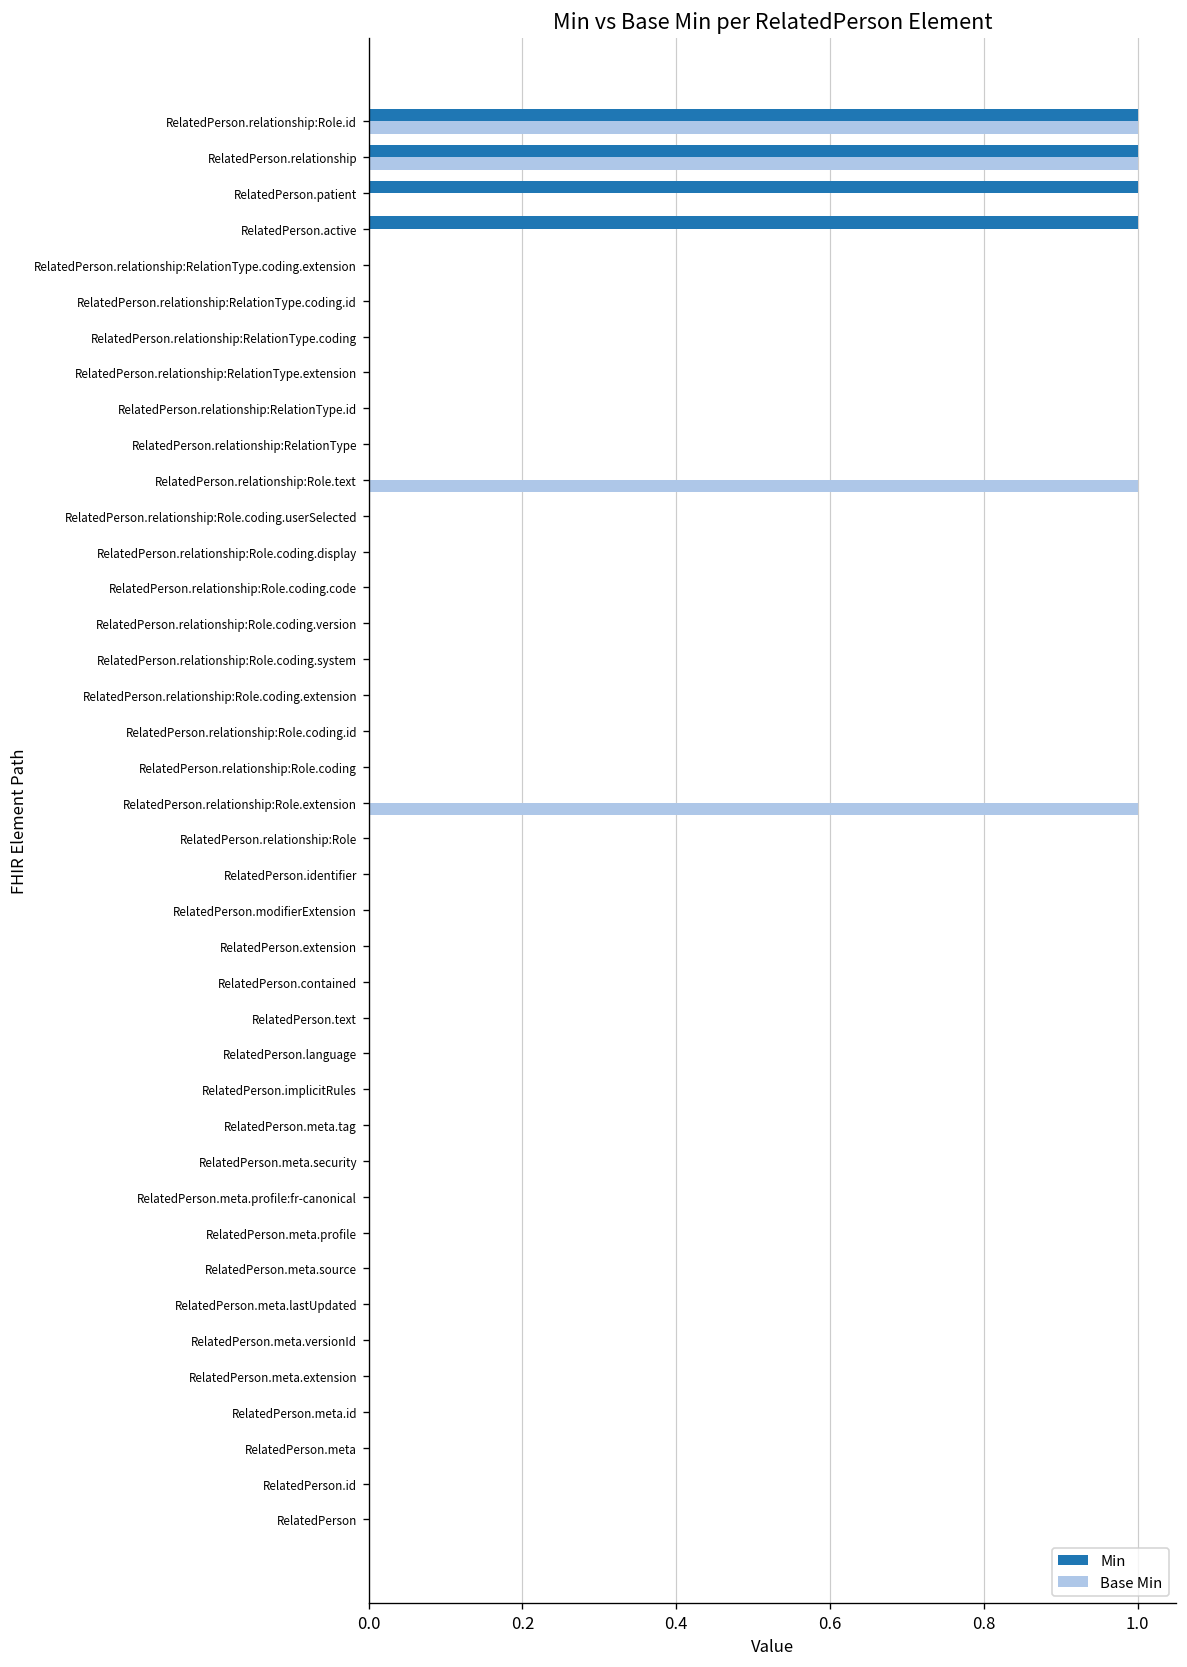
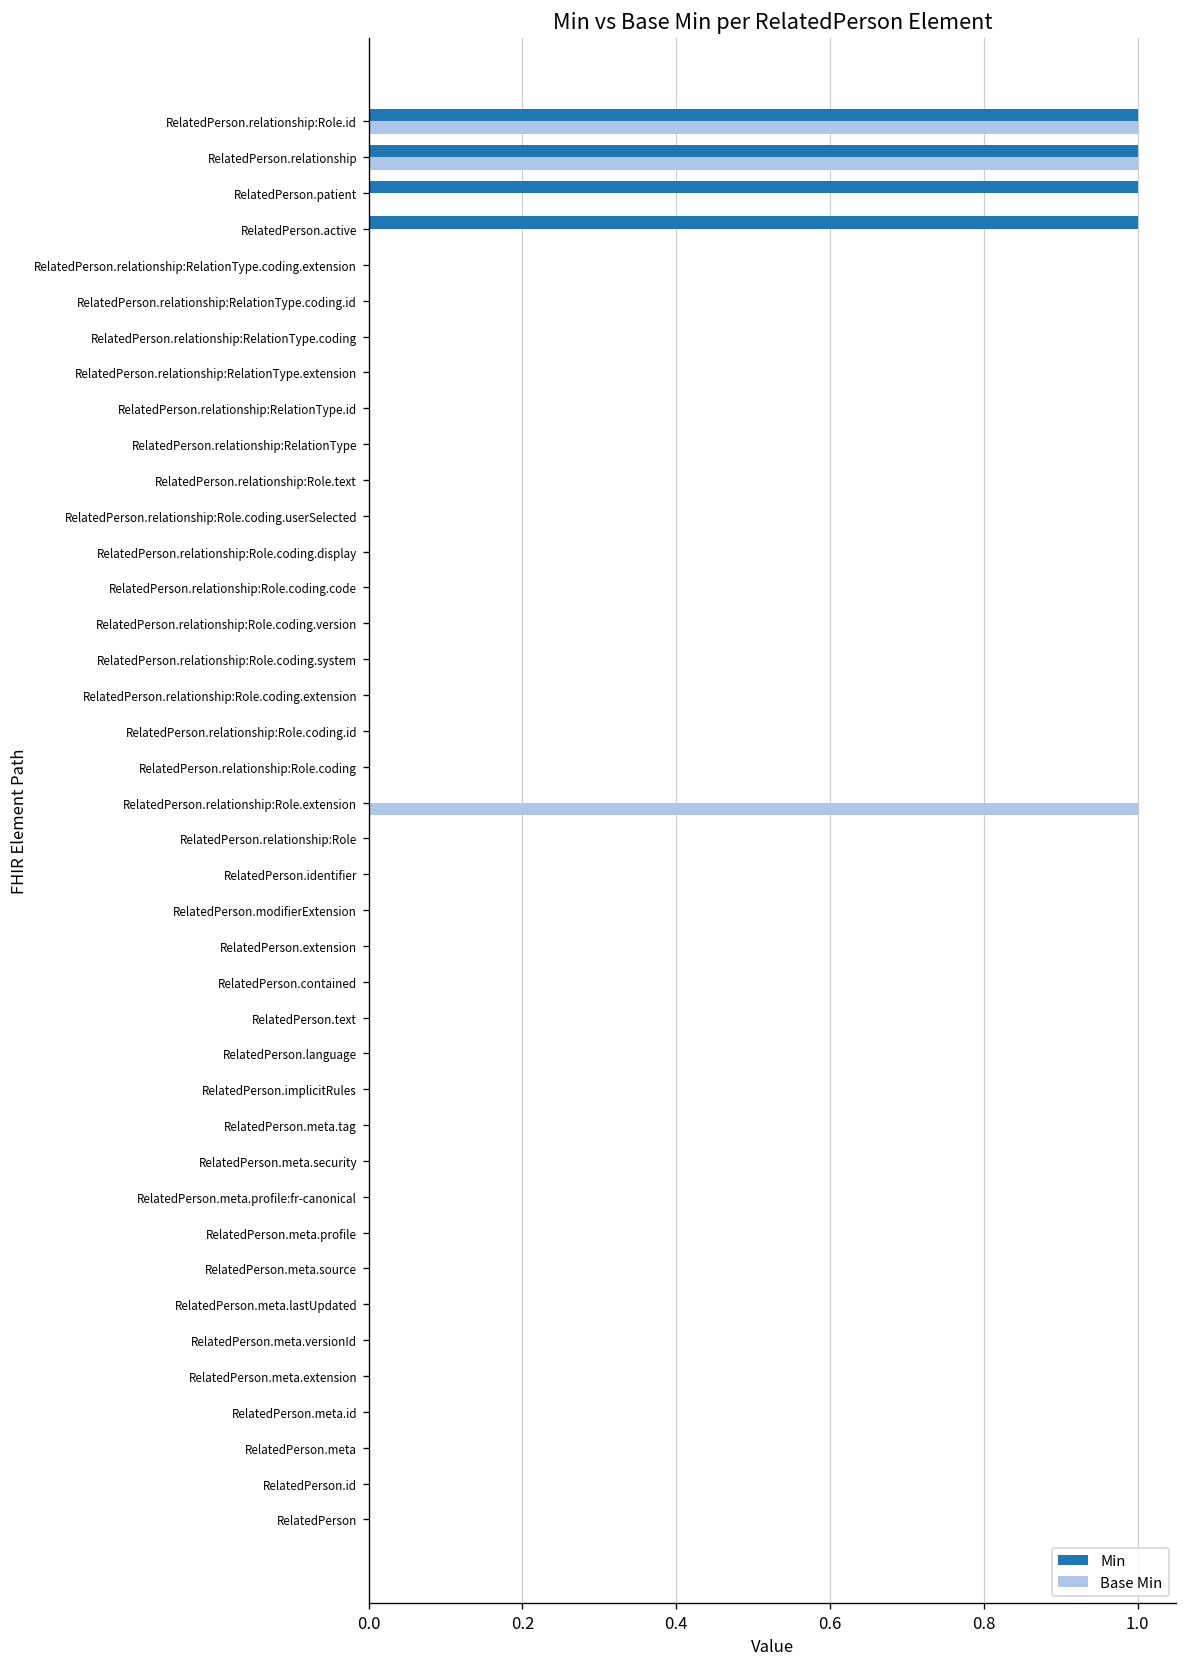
Base Min, RelatedPerson.relationship:Role.text: 1 -> 0
